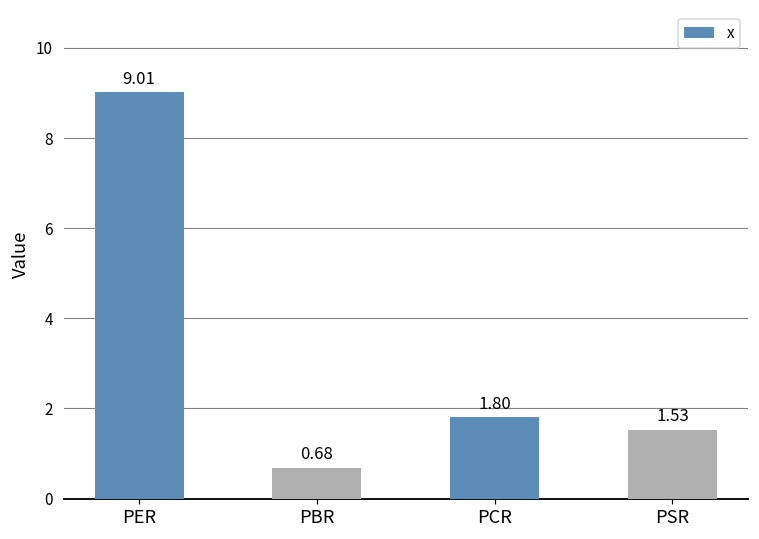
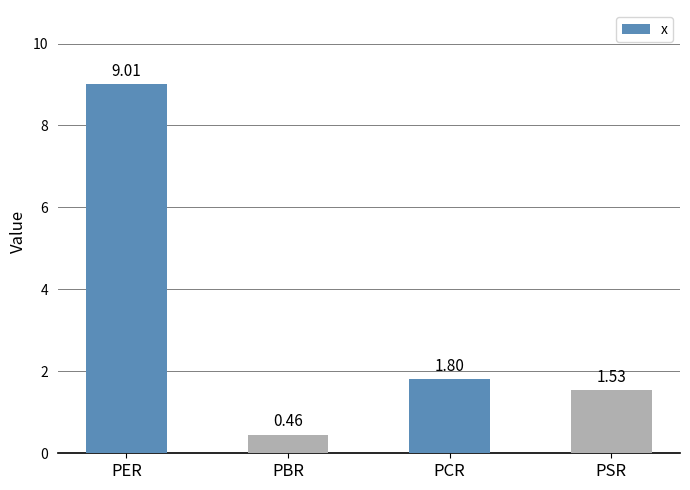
PBR: 0.68 -> 0.46
